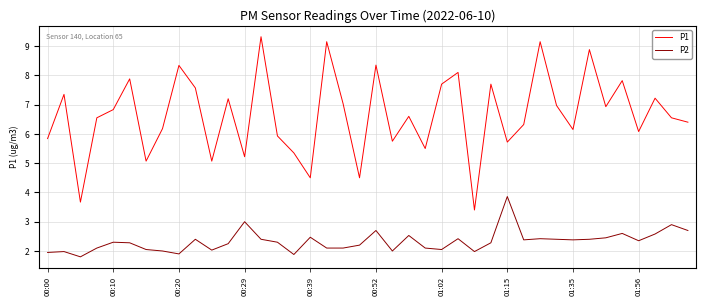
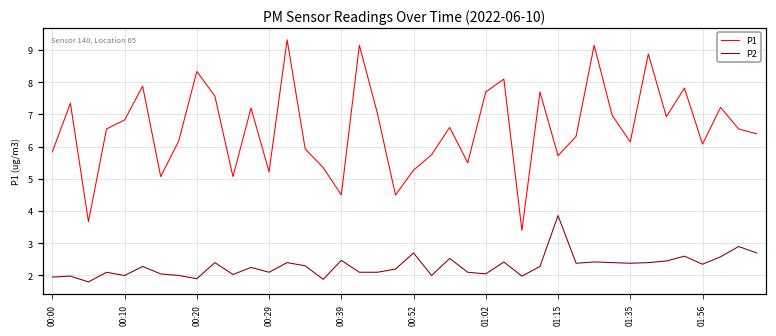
P2, 00:10: 2.3 -> 2.0
P2, 00:29: 3.0 -> 2.1
P1, 00:52: 8.4 -> 5.3
